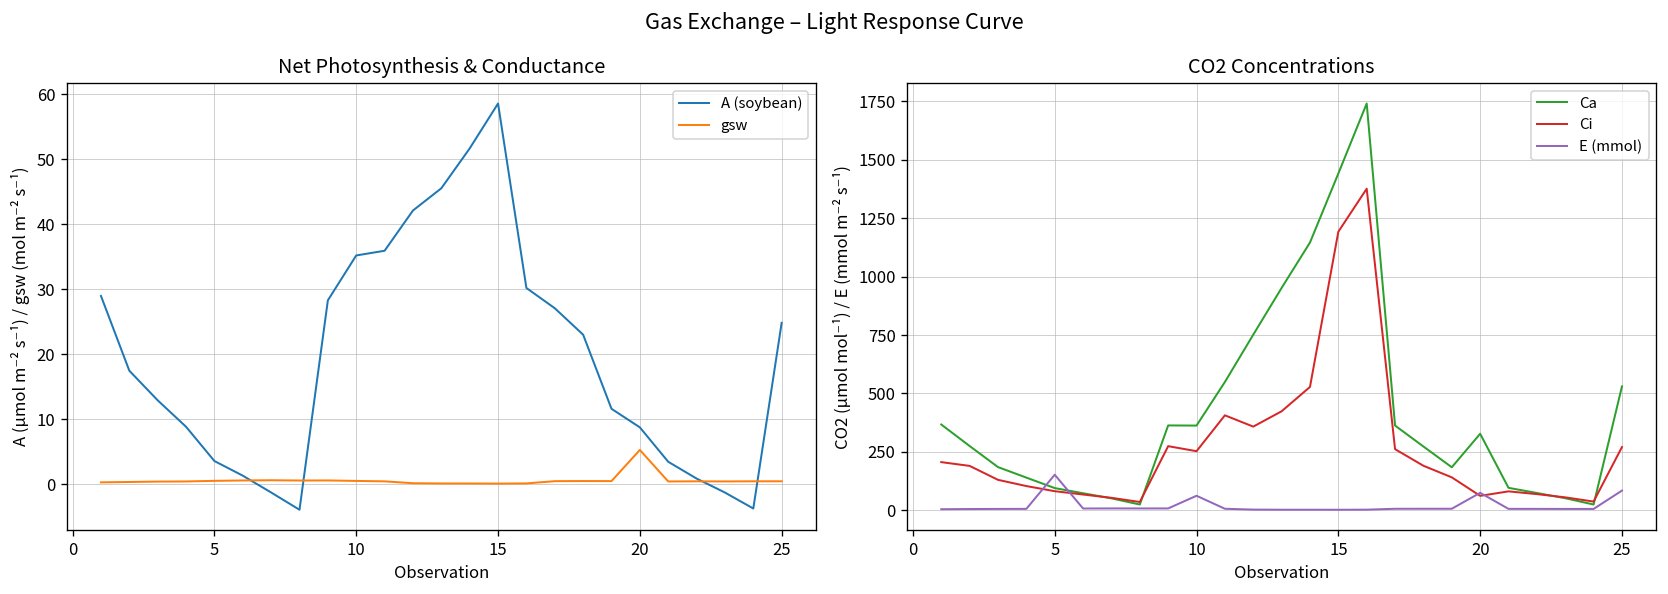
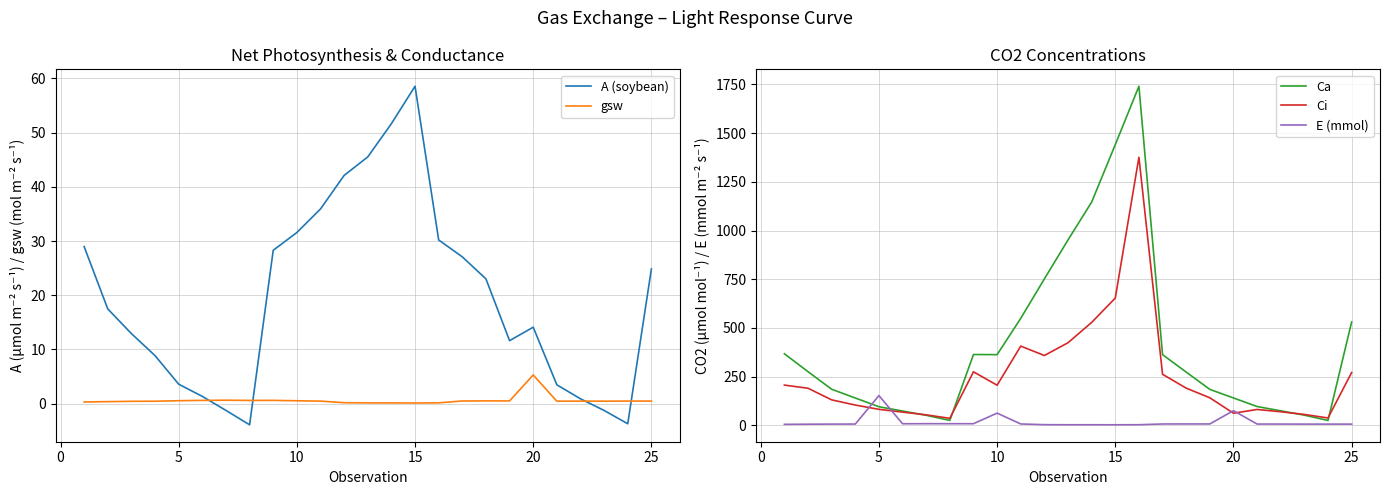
Net Photosynthesis & Conductance, A (soybean), 10: 35 -> 32
Net Photosynthesis & Conductance, A (soybean), 20: 9 -> 14
CO2 Concentrations, Ci, 10: 250 -> 210
CO2 Concentrations, Ci, 15: 1190 -> 650
CO2 Concentrations, Ca, 20: 330 -> 140
CO2 Concentrations, E (mmol), 25: 80 -> 10
